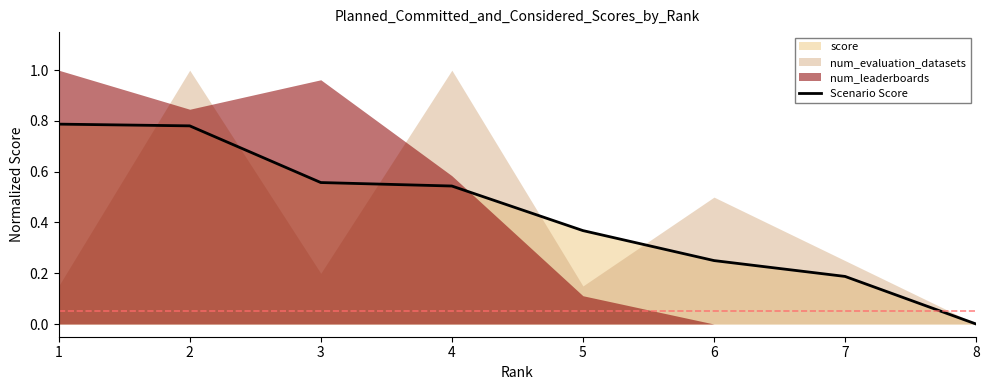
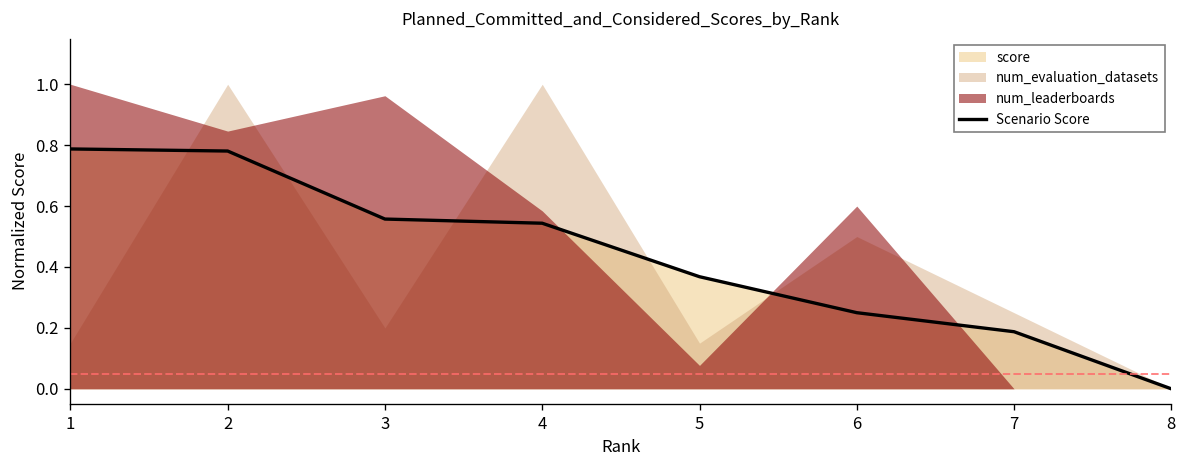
num_leaderboards, 5: 0.11 -> 0.08
num_leaderboards, 6: 0.0 -> 0.6
